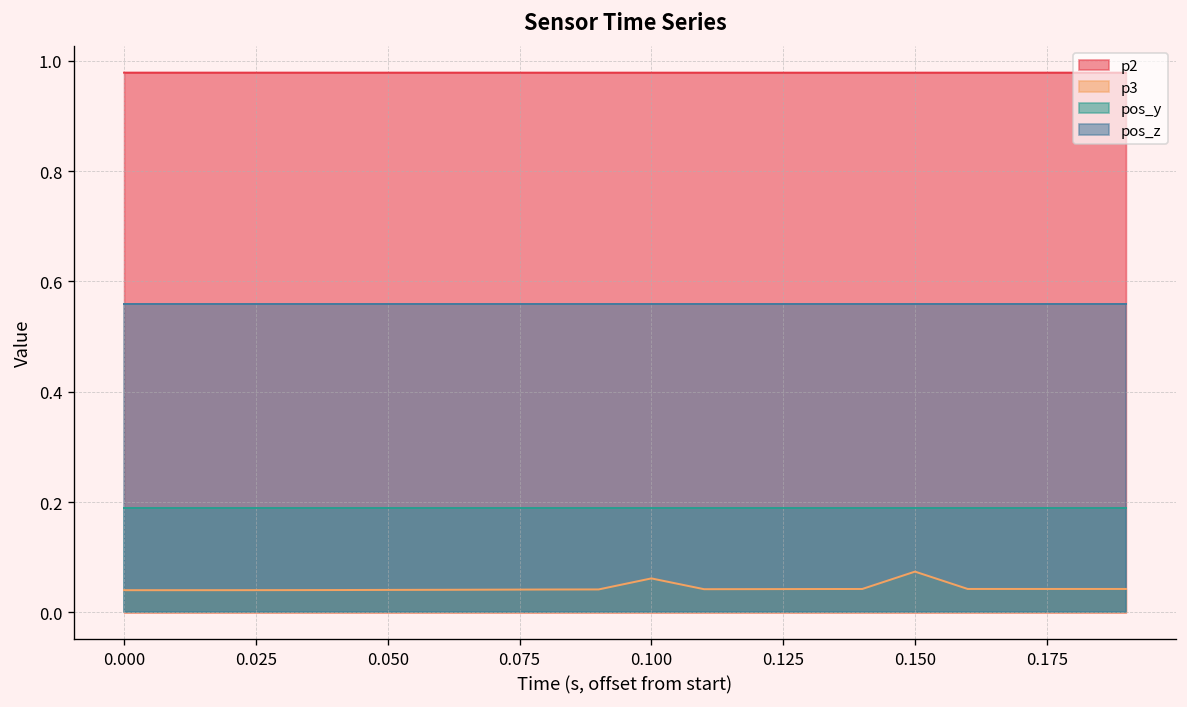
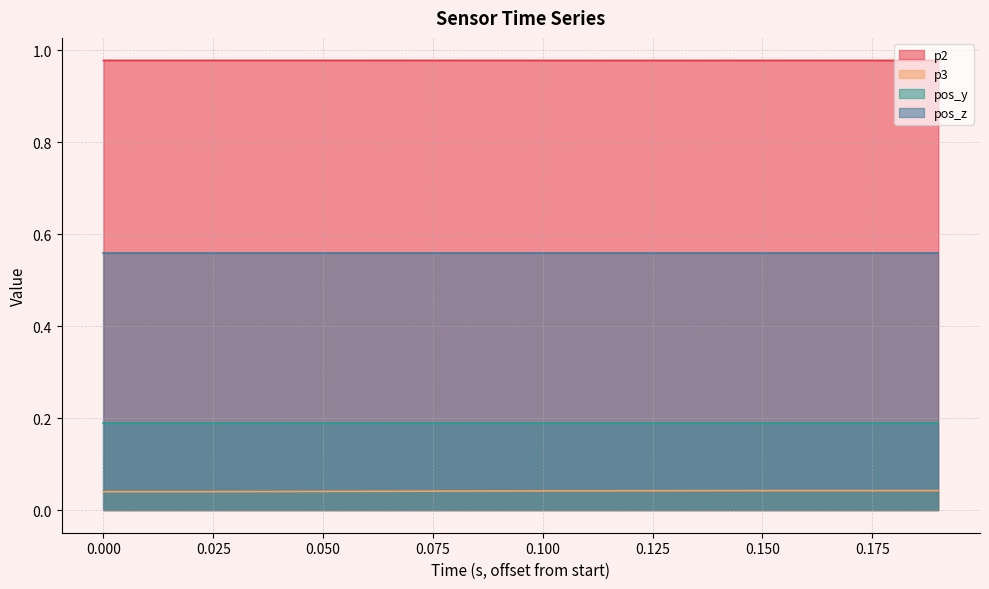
p3, 0.100: 0.06 -> 0.04
p3, 0.150: 0.07 -> 0.04
